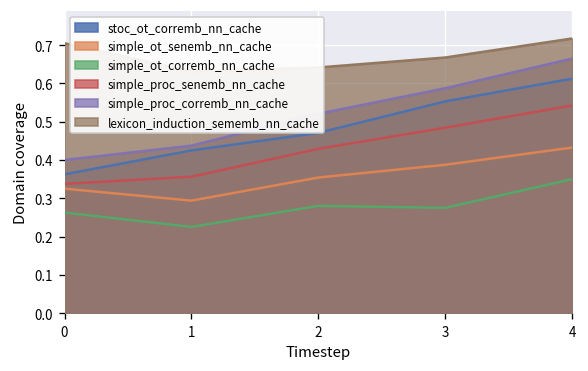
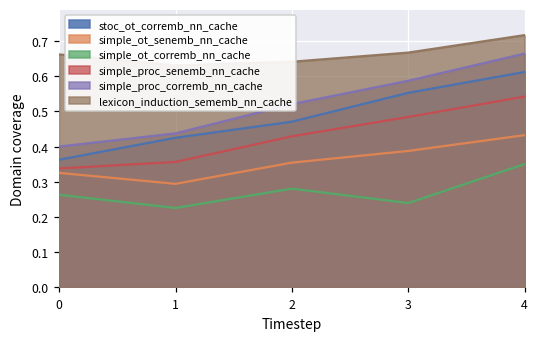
lexicon_induction_sememb_nn_cache, 0: 0.71 -> 0.66
simple_ot_corremb_nn_cache, 3: 0.28 -> 0.24
